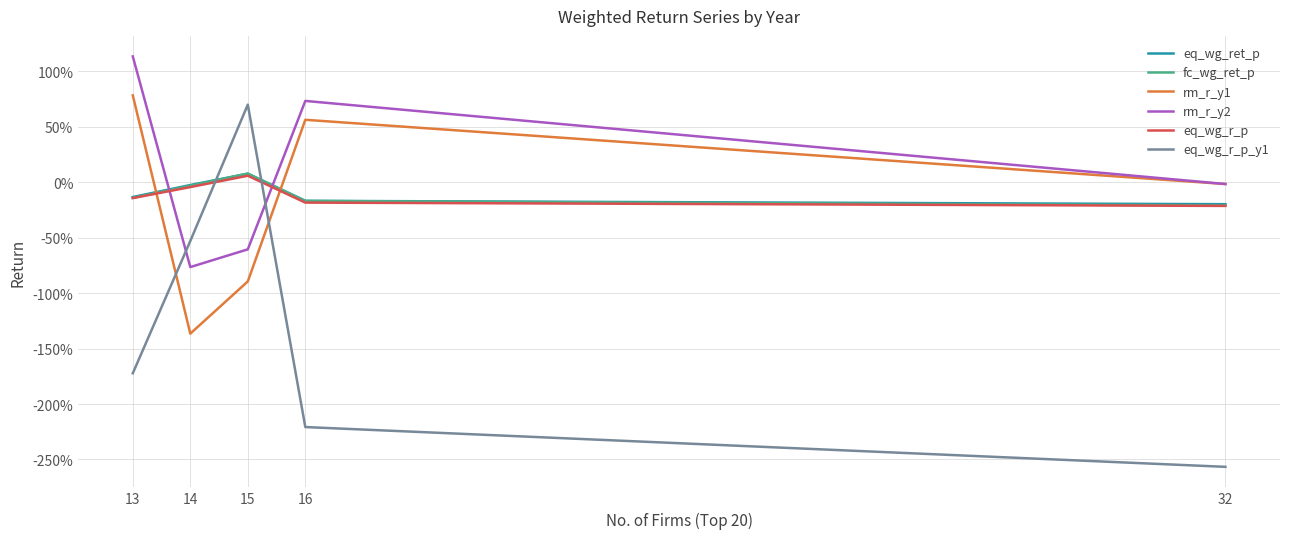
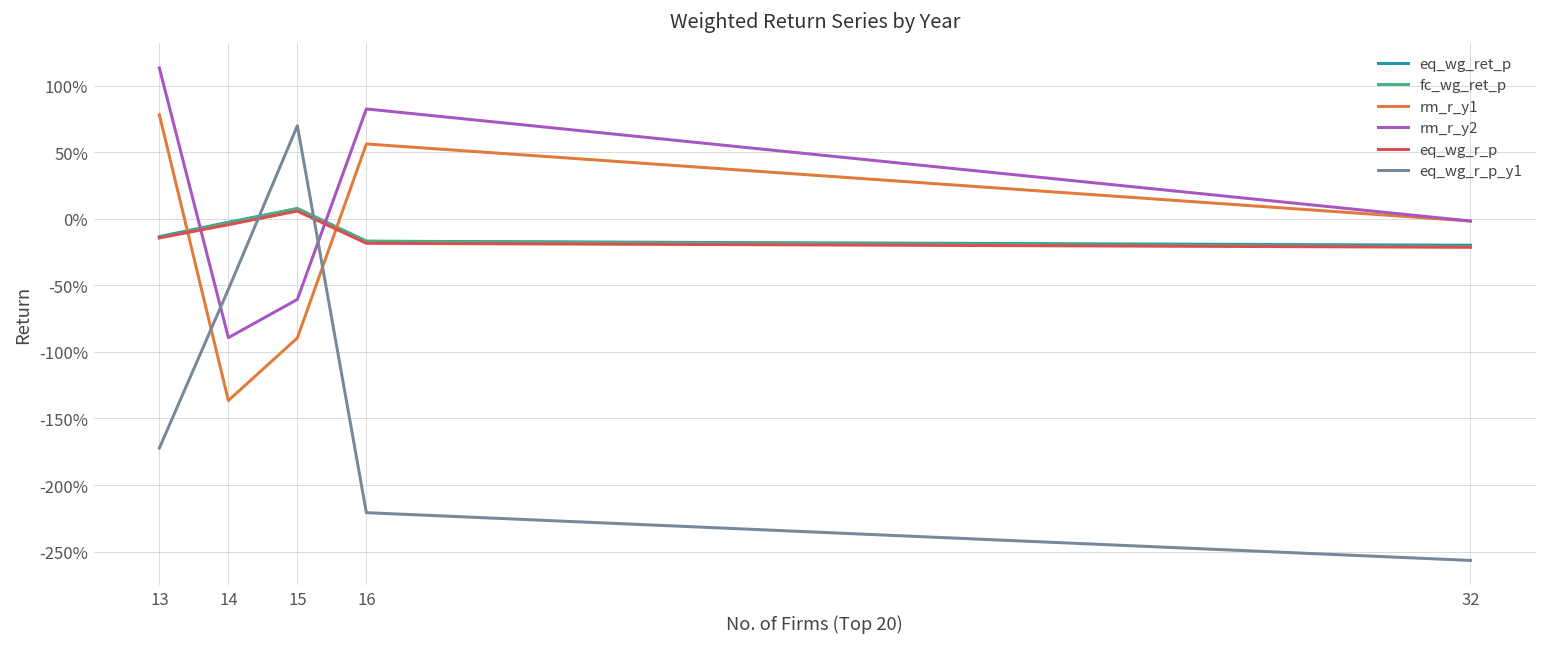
rm_r_y2, 14: -77% -> -89%
rm_r_y2, 16: 73% -> 83%
